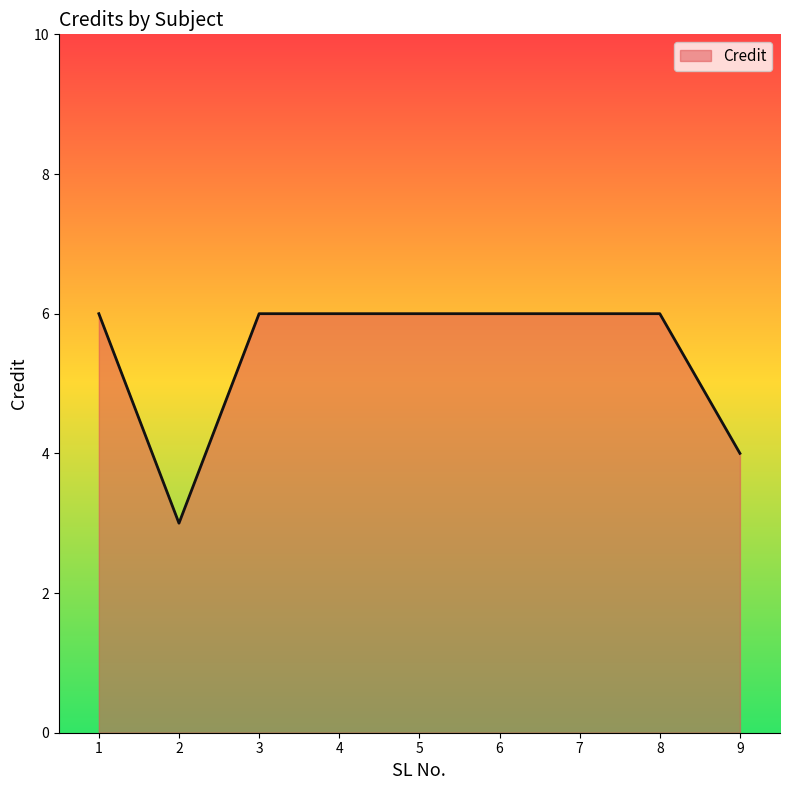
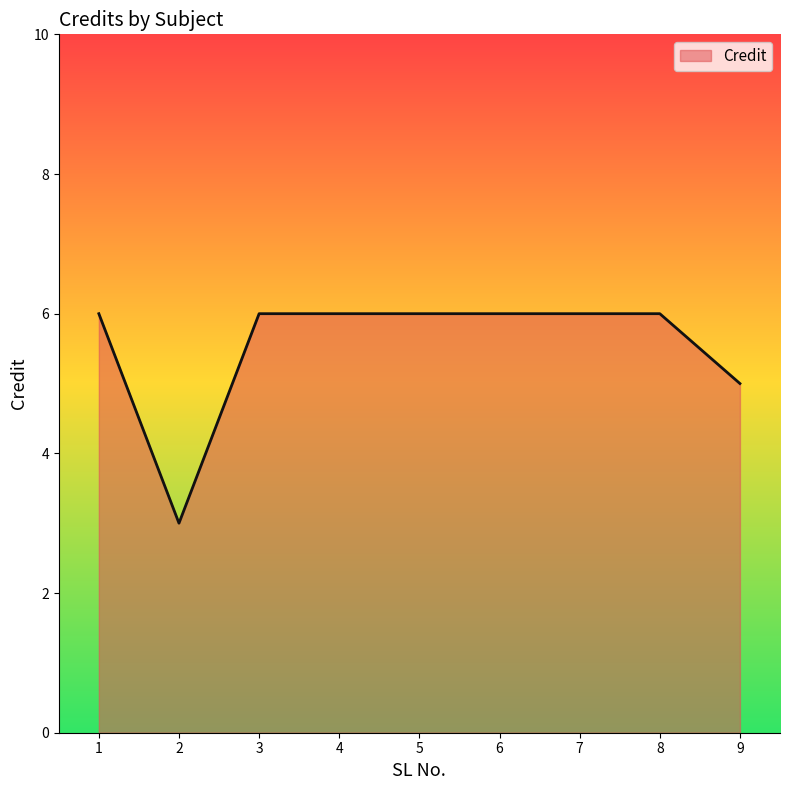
9: 4 -> 5
